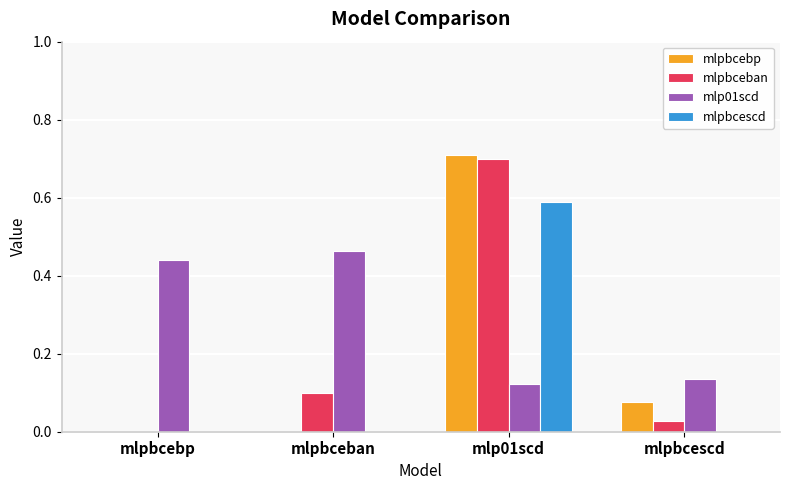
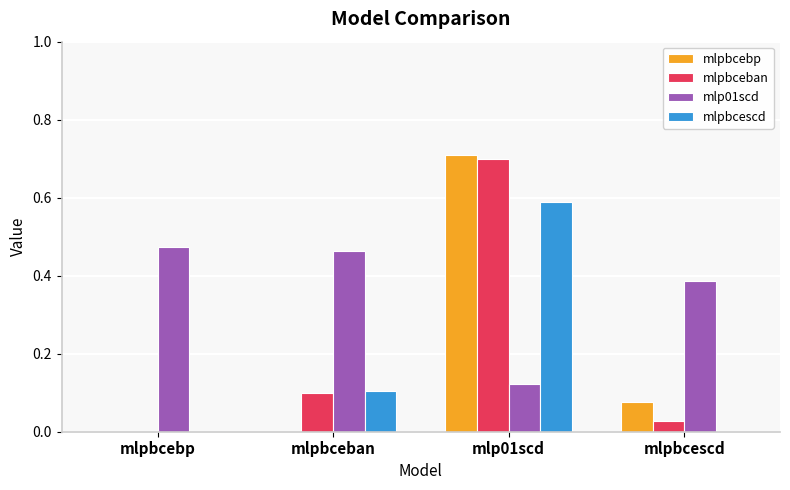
mlp01scd, mlpbcebp: 0.44 -> 0.47
mlpbcescd, mlpbceban: 0.00 -> 0.11
mlp01scd, mlpbcescd: 0.14 -> 0.39
